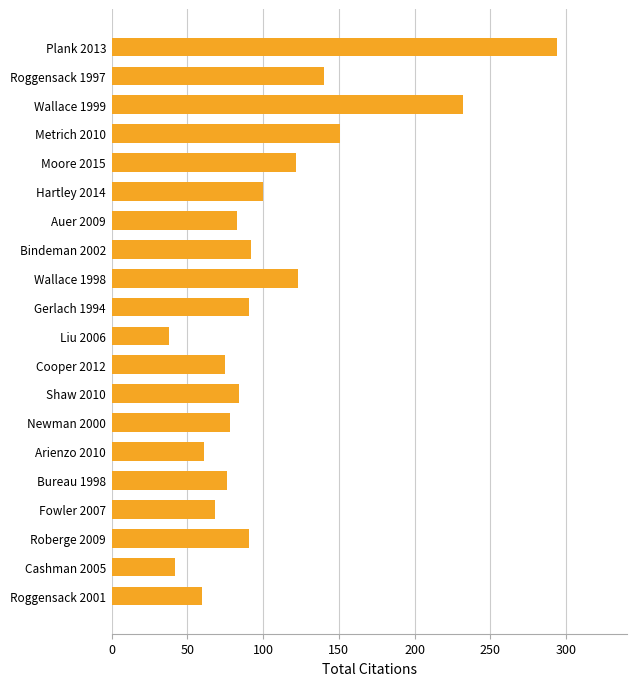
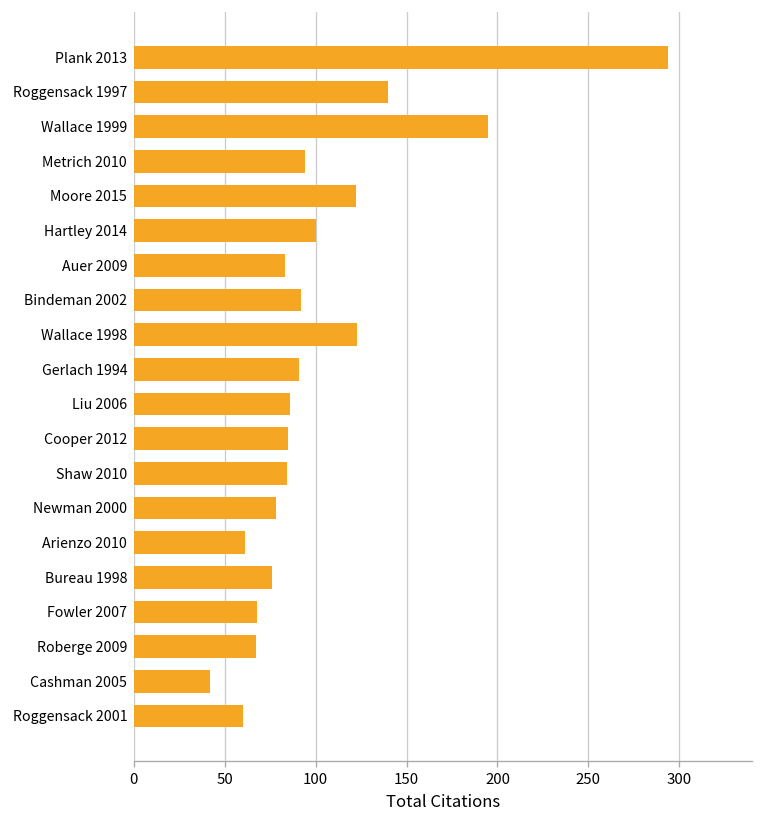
Wallace 1999: 232 -> 195
Metrich 2010: 151 -> 94
Liu 2006: 38 -> 86
Cooper 2012: 75 -> 85
Roberge 2009: 91 -> 67
